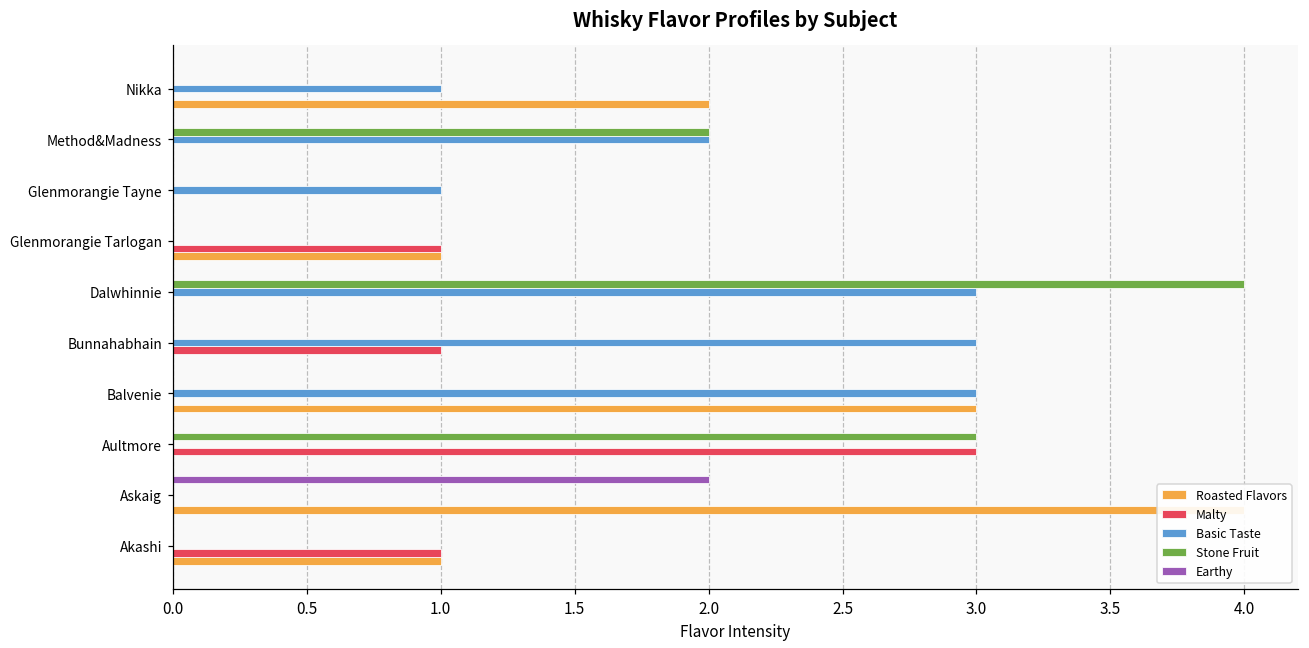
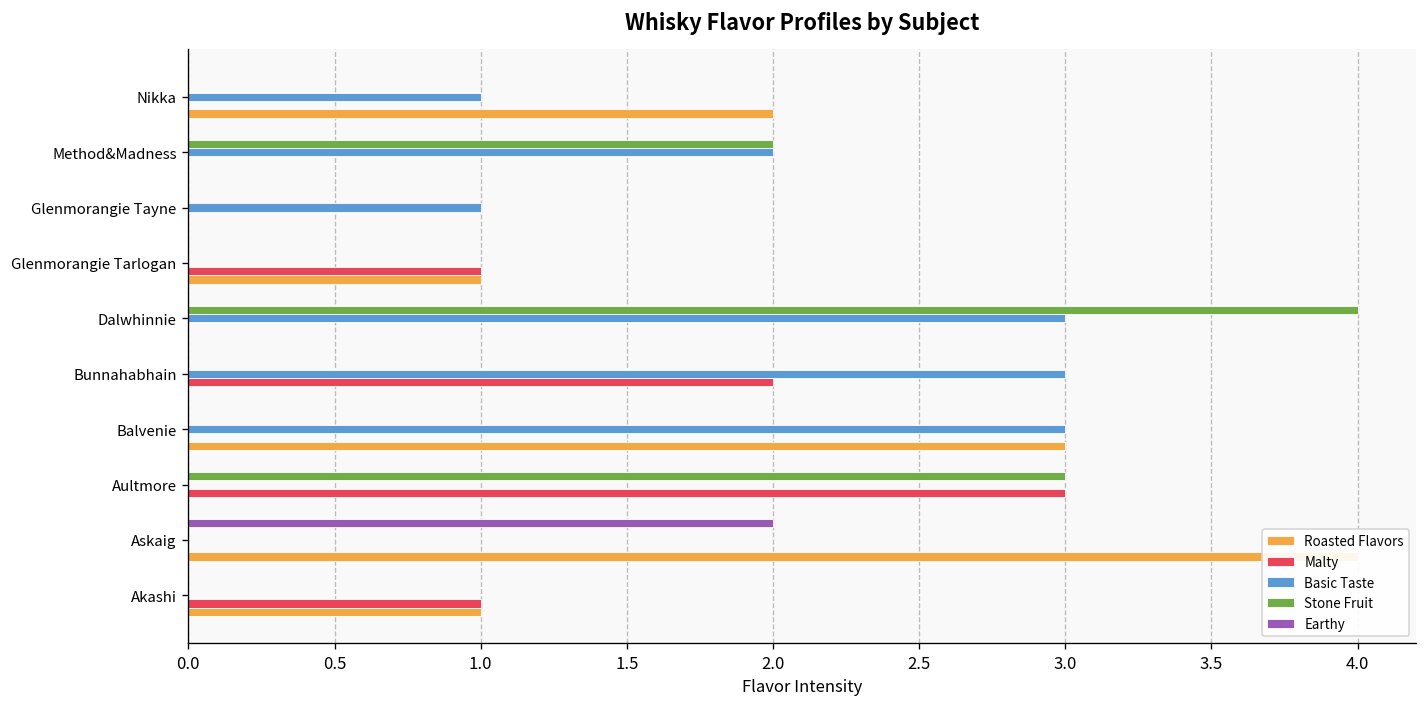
Malty, Bunnahabhain: 1 -> 2
